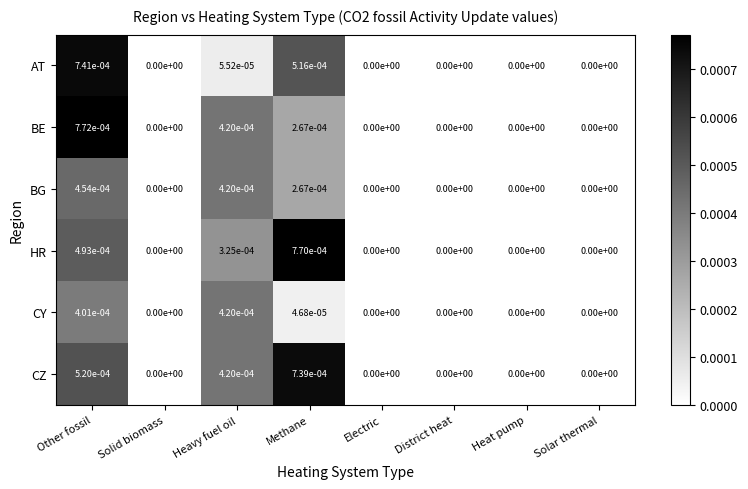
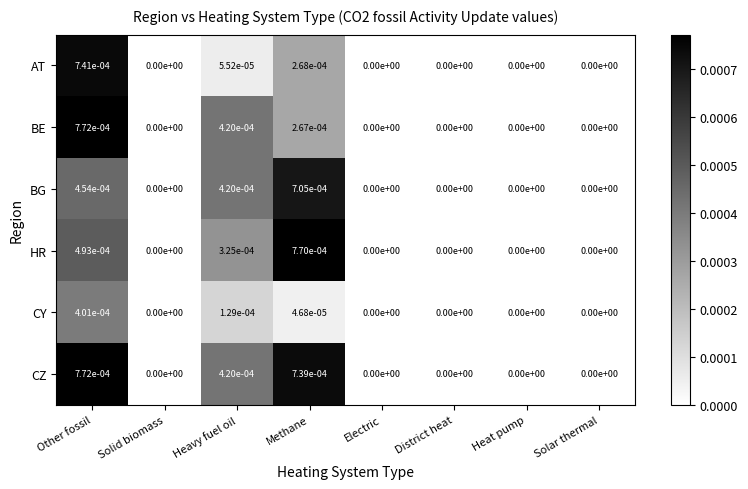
AT, Methane: 5.16e-04 -> 2.68e-04
BG, Methane: 2.67e-04 -> 7.05e-04
CY, Heavy fuel oil: 4.20e-04 -> 1.29e-04
CZ, Other fossil: 5.20e-04 -> 7.72e-04
